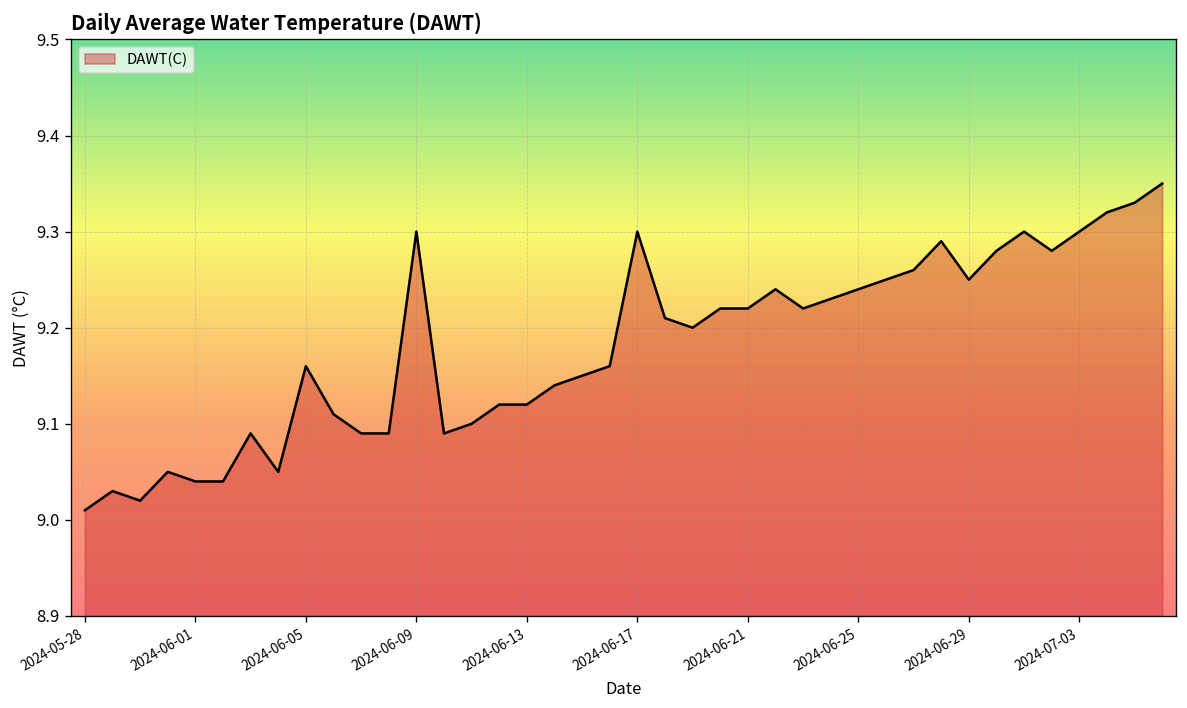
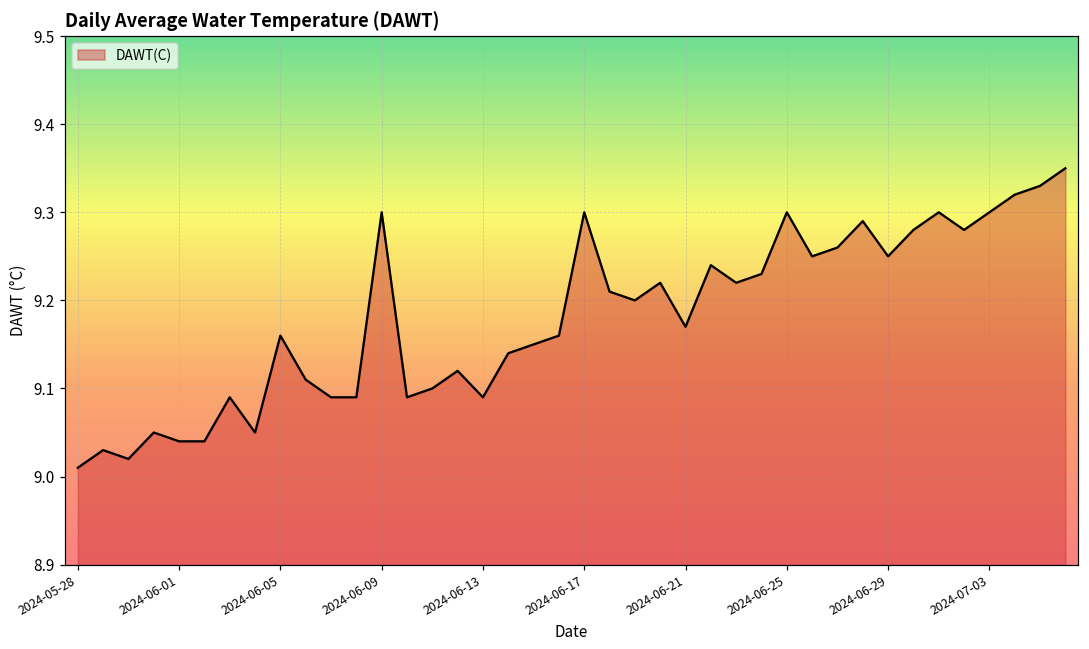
2024-06-13: 9.12 -> 9.09
2024-06-21: 9.22 -> 9.17
2024-06-25: 9.24 -> 9.30
